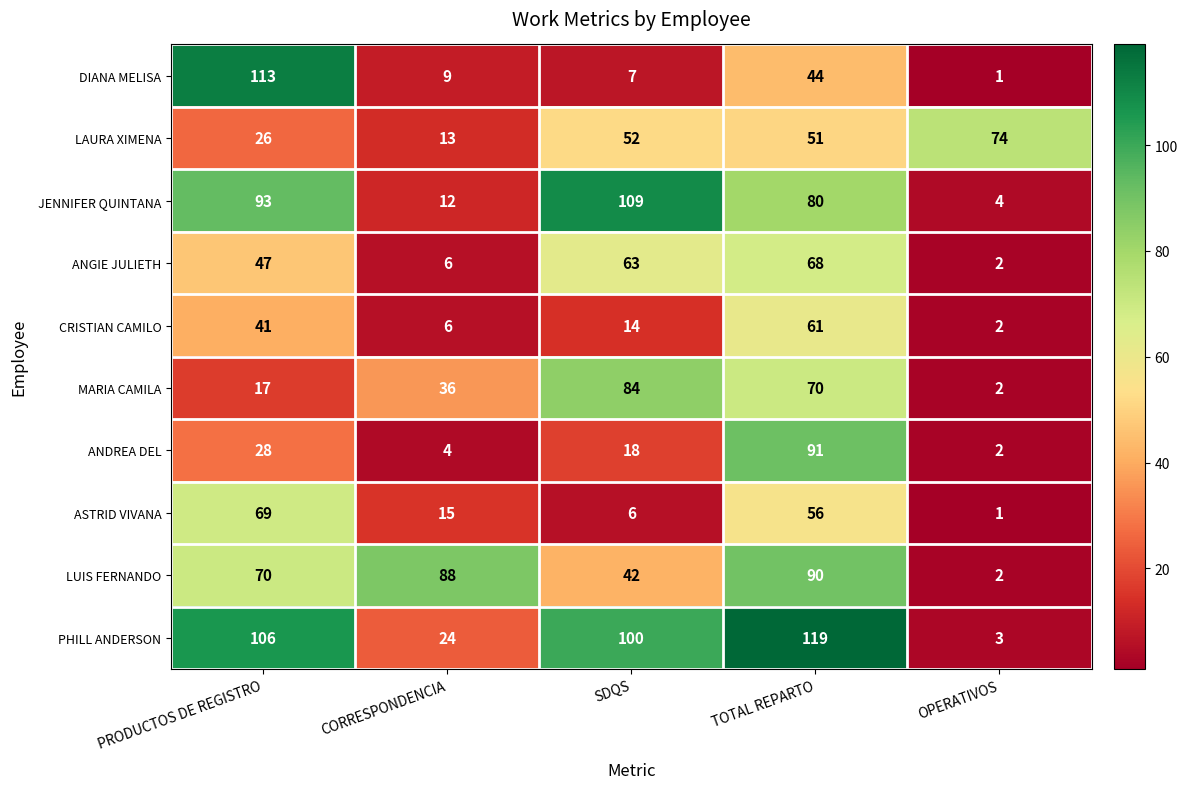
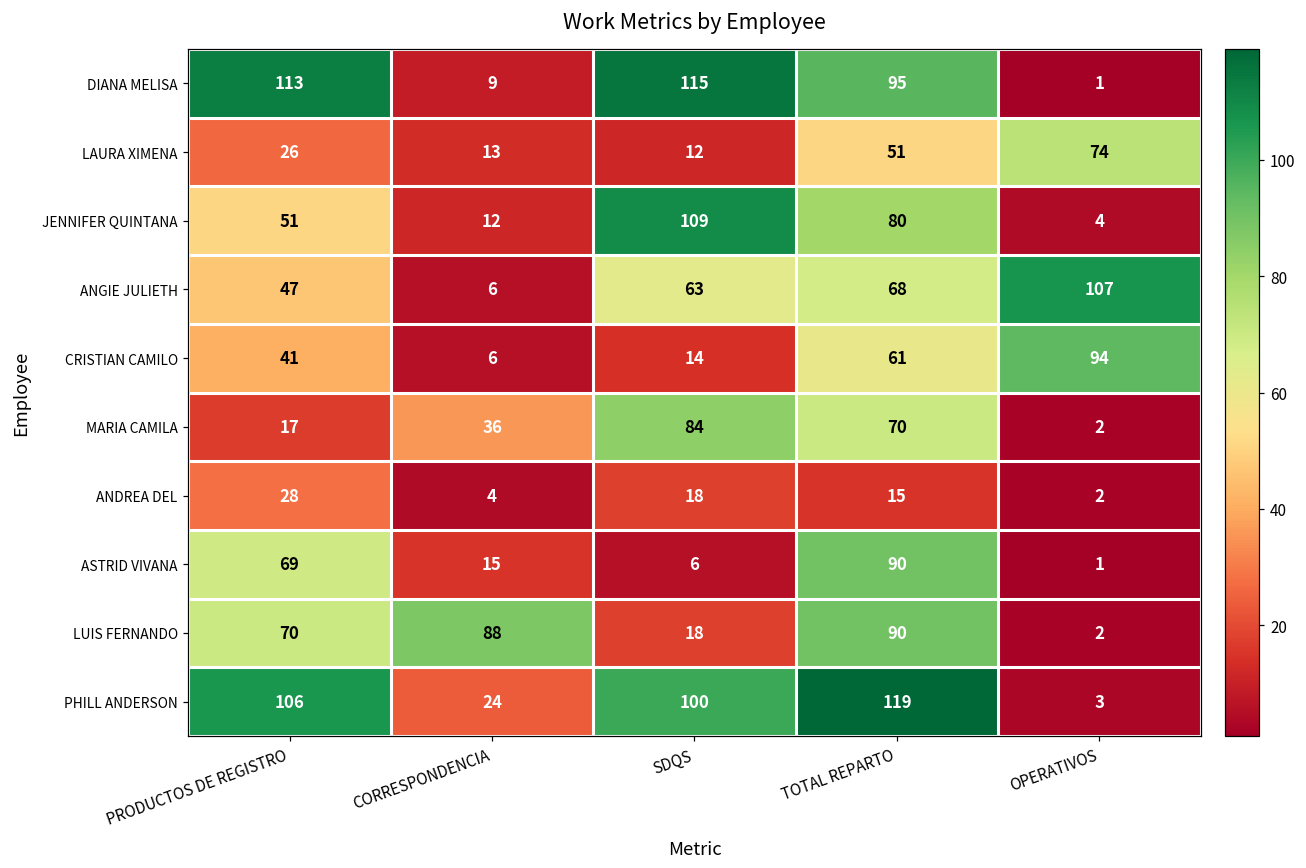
DIANA MELISA, SDQS: 7 -> 115
DIANA MELISA, TOTAL REPARTO: 44 -> 95
LAURA XIMENA, SDQS: 52 -> 12
JENNIFER QUINTANA, PRODUCTOS DE REGISTRO: 93 -> 51
ANGIE JULIETH, OPERATIVOS: 2 -> 107
CRISTIAN CAMILO, OPERATIVOS: 2 -> 94
ANDREA DEL, TOTAL REPARTO: 91 -> 15
ASTRID VIVANA, TOTAL REPARTO: 56 -> 90
LUIS FERNANDO, SDQS: 42 -> 18
